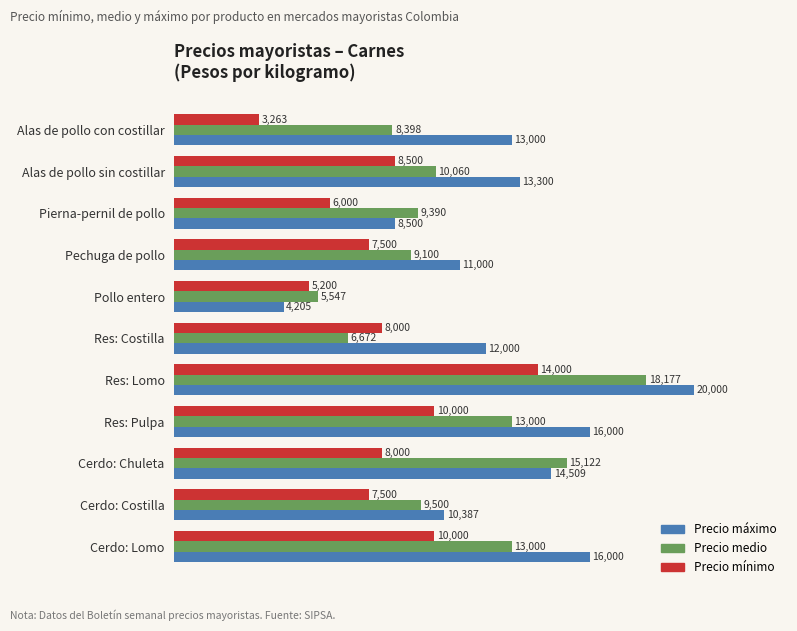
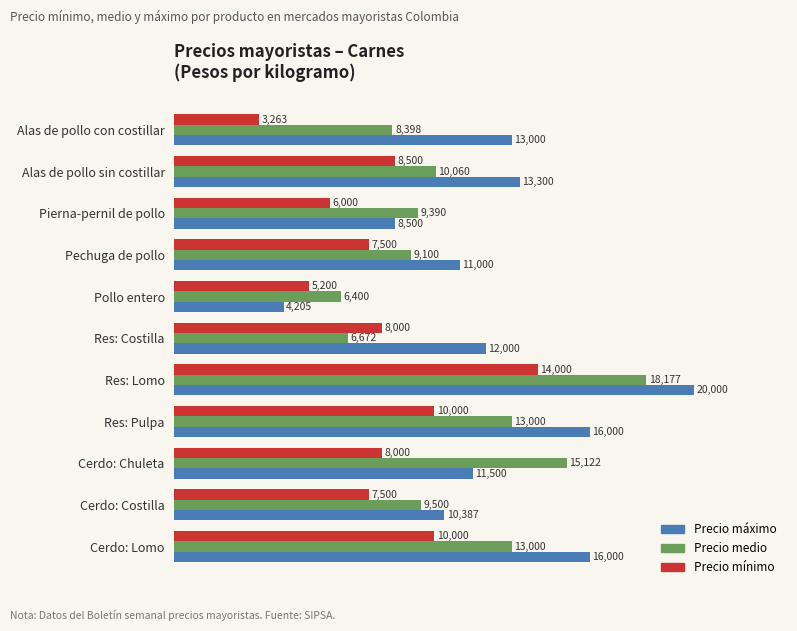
Precio medio, Pollo entero: 5,547 -> 6,400
Precio máximo, Cerdo: Chuleta: 14,509 -> 11,500
